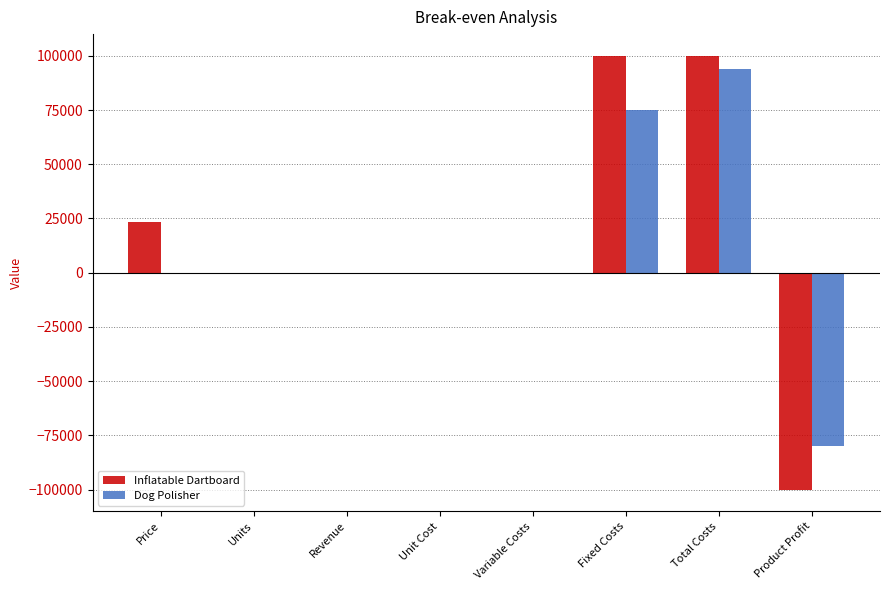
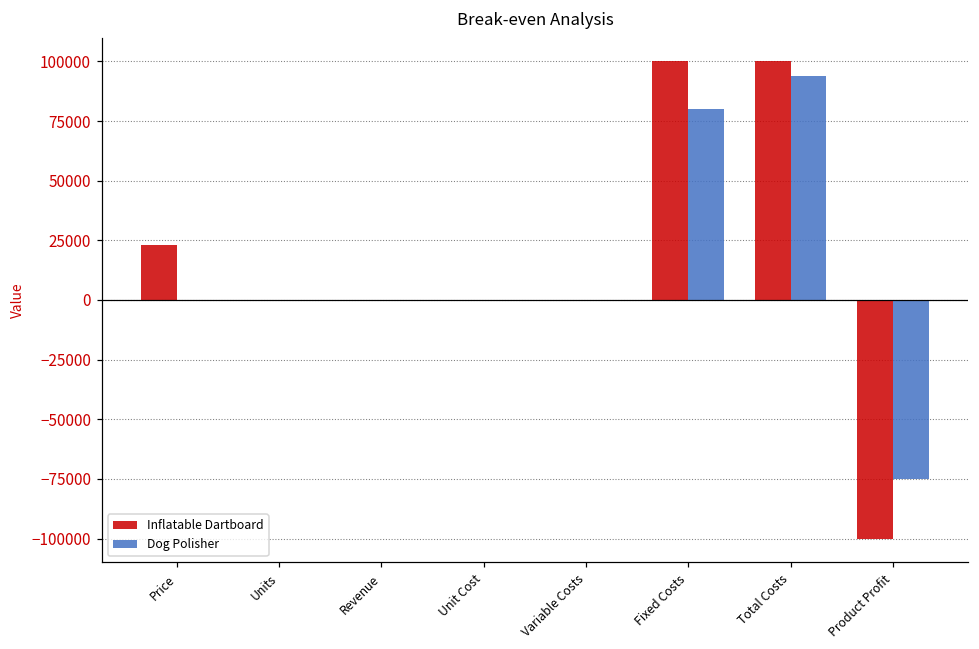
Dog Polisher, Fixed Costs: 75000 -> 80000
Dog Polisher, Product Profit: -80000 -> -75000
